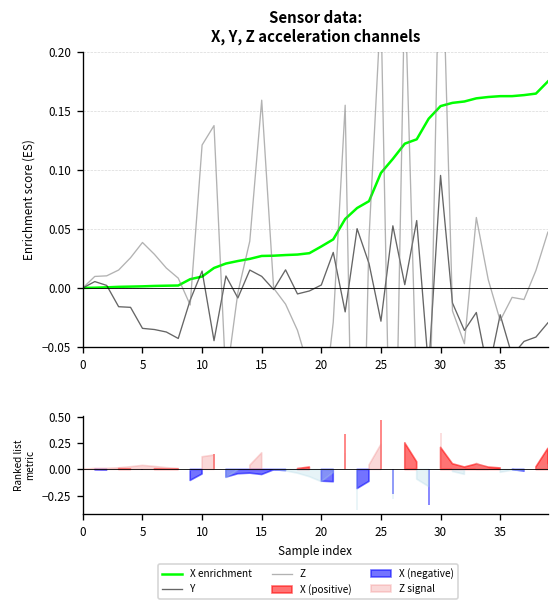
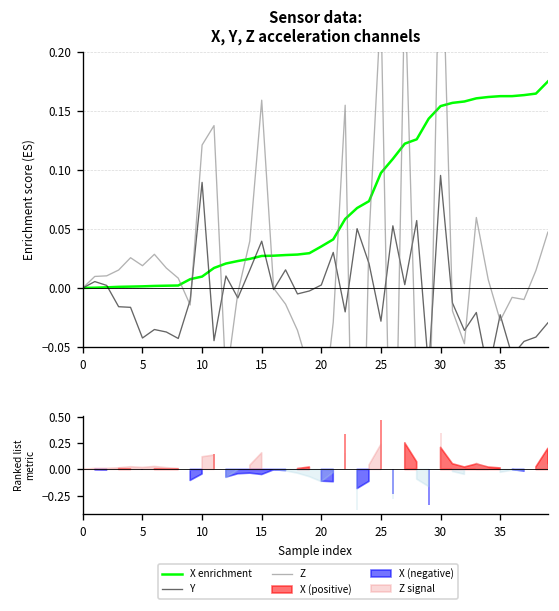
Y, 5: -0.03 -> -0.04
Z, 5: 0.04 -> 0.02
Y, 10: 0.01 -> 0.09
Y, 15: 0.01 -> 0.04
